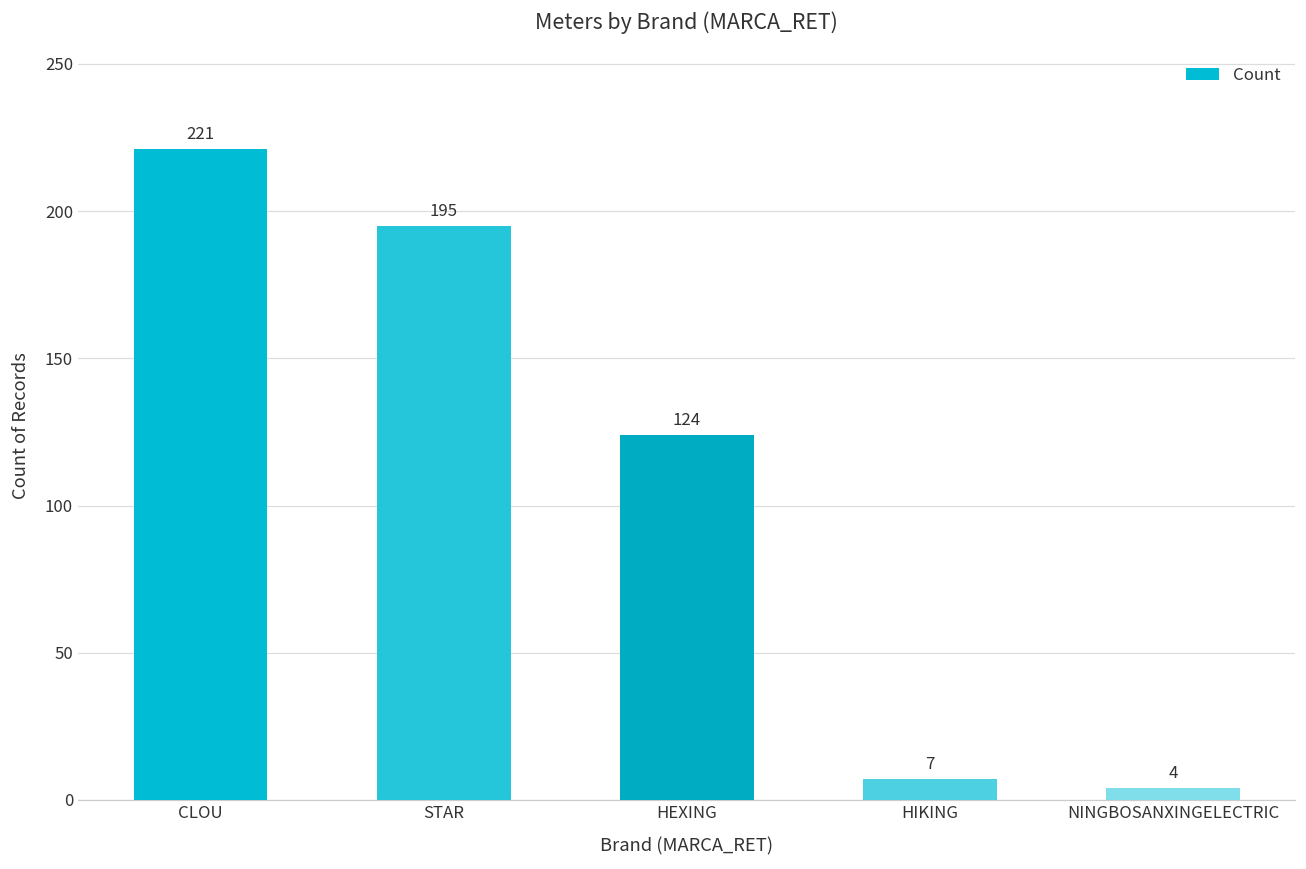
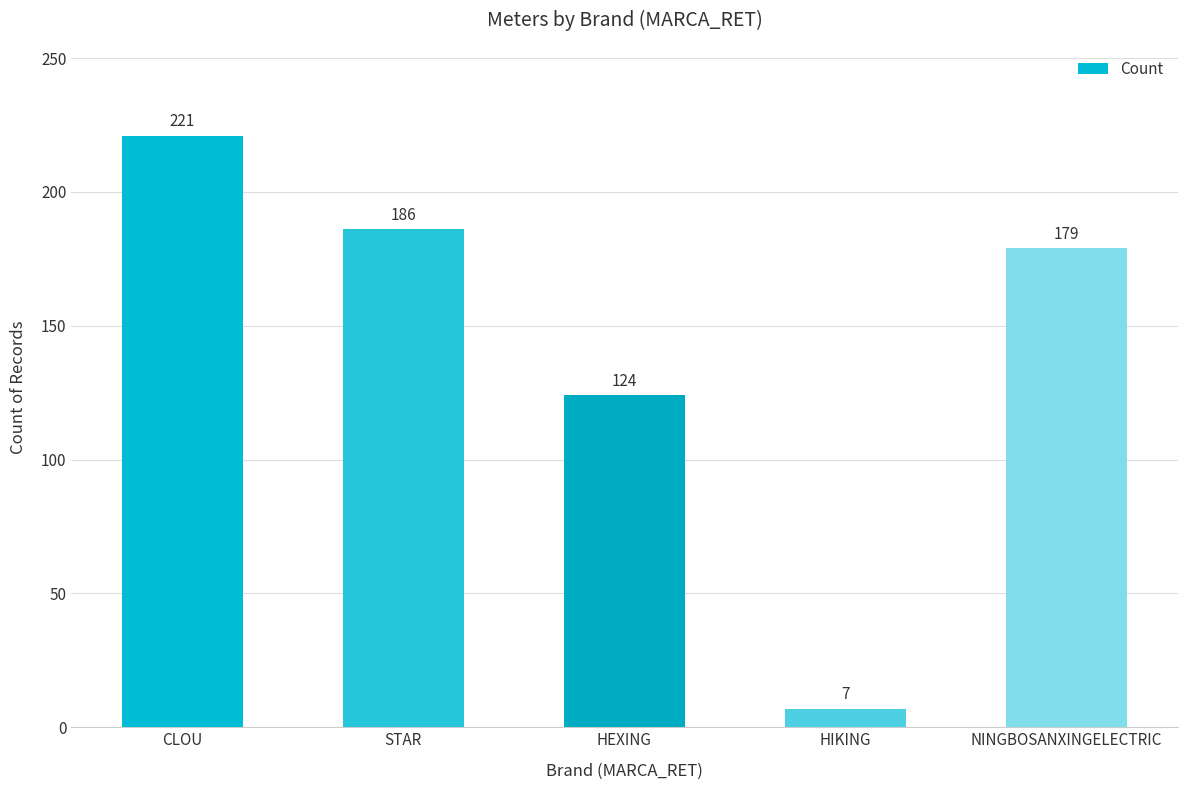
STAR: 195 -> 186
NINGBOSANXINGELECTRIC: 4 -> 179
